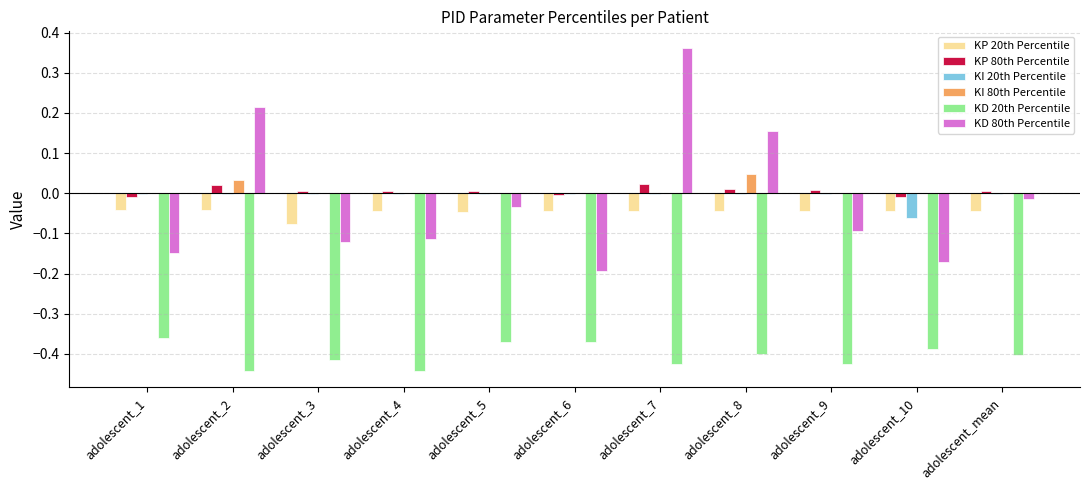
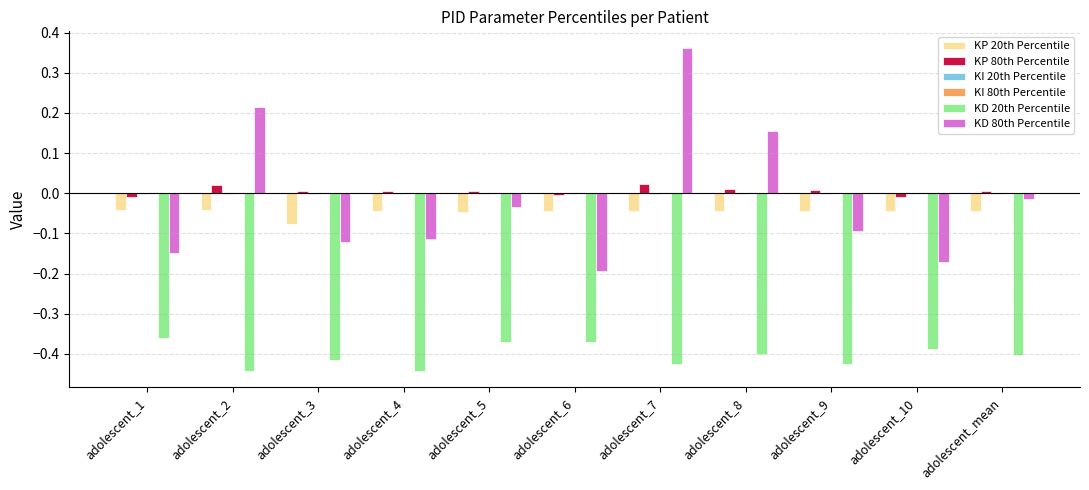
KI 80th Percentile, adolescent_2: 0.03 -> 0.00
KI 80th Percentile, adolescent_8: 0.05 -> 0.00
KI 20th Percentile, adolescent_10: -0.06 -> 0.00
